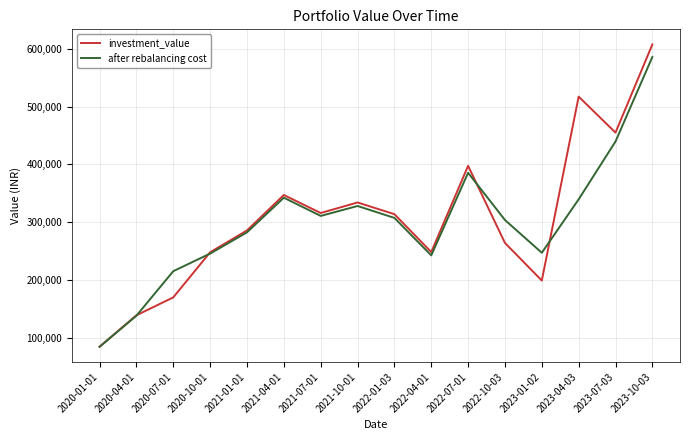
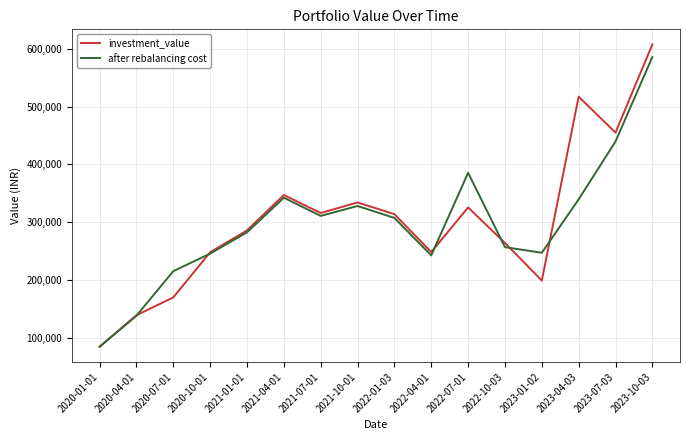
investment_value, 2022-07-01: 400,000 -> 330,000
after rebalancing cost, 2022-10-03: 300,000 -> 260,000
